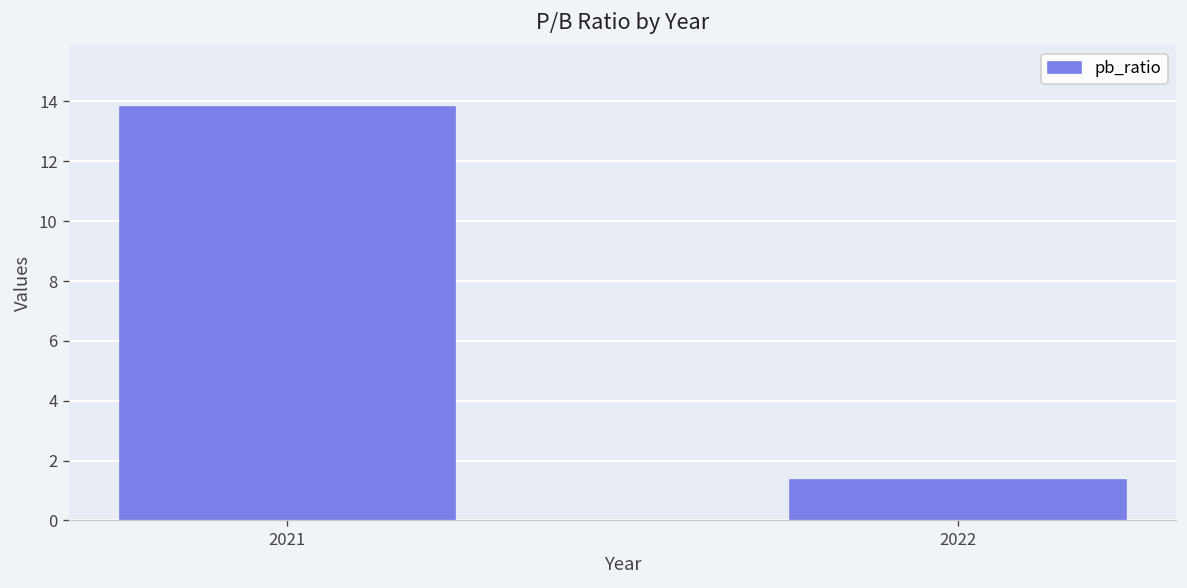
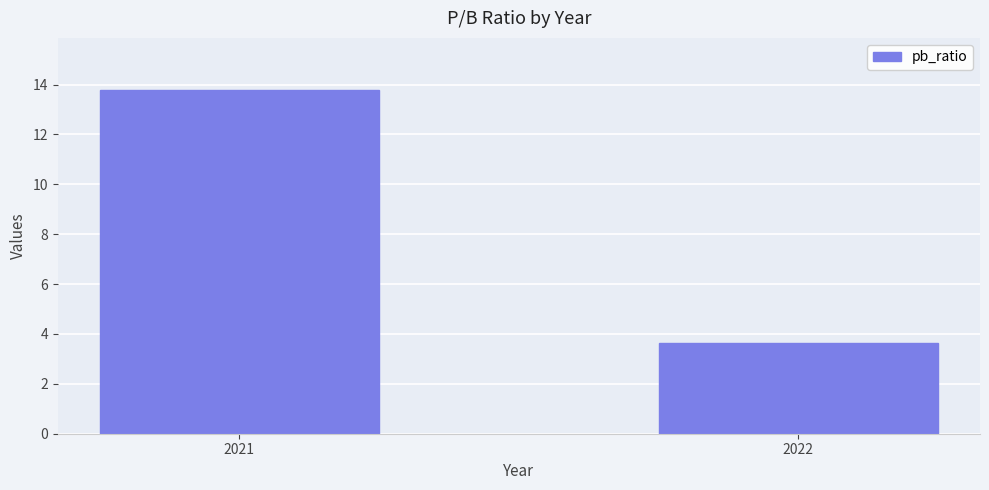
2022: 1.3 -> 3.6
